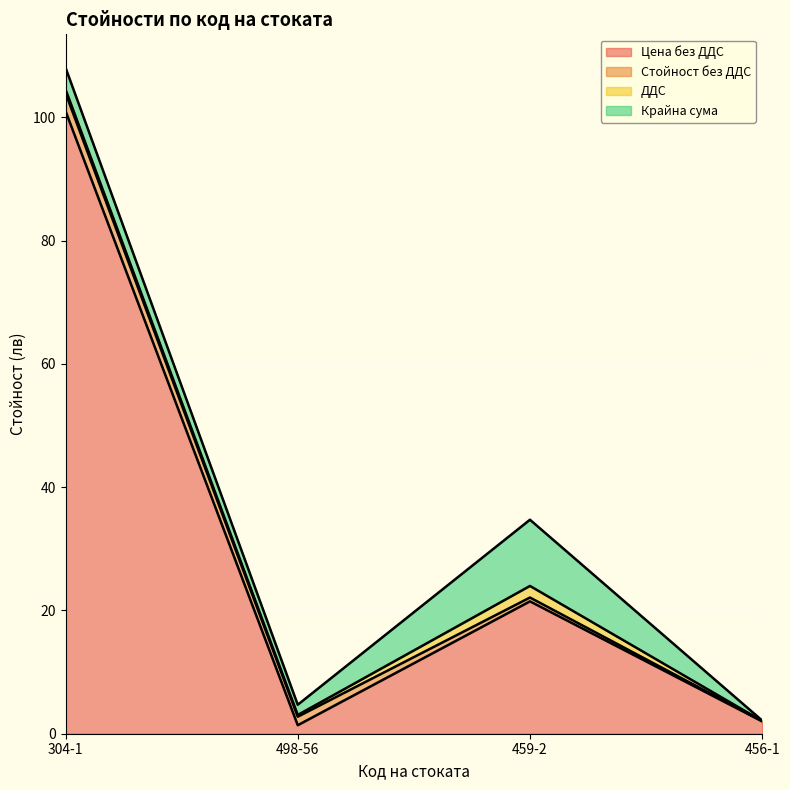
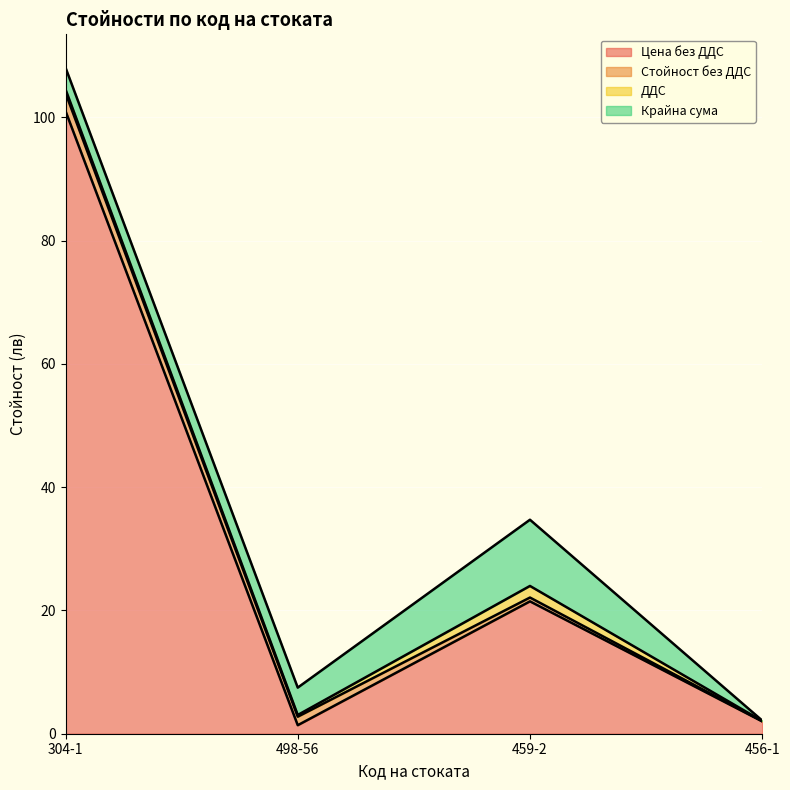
Крайна сума, 498-56: 2 -> 4
